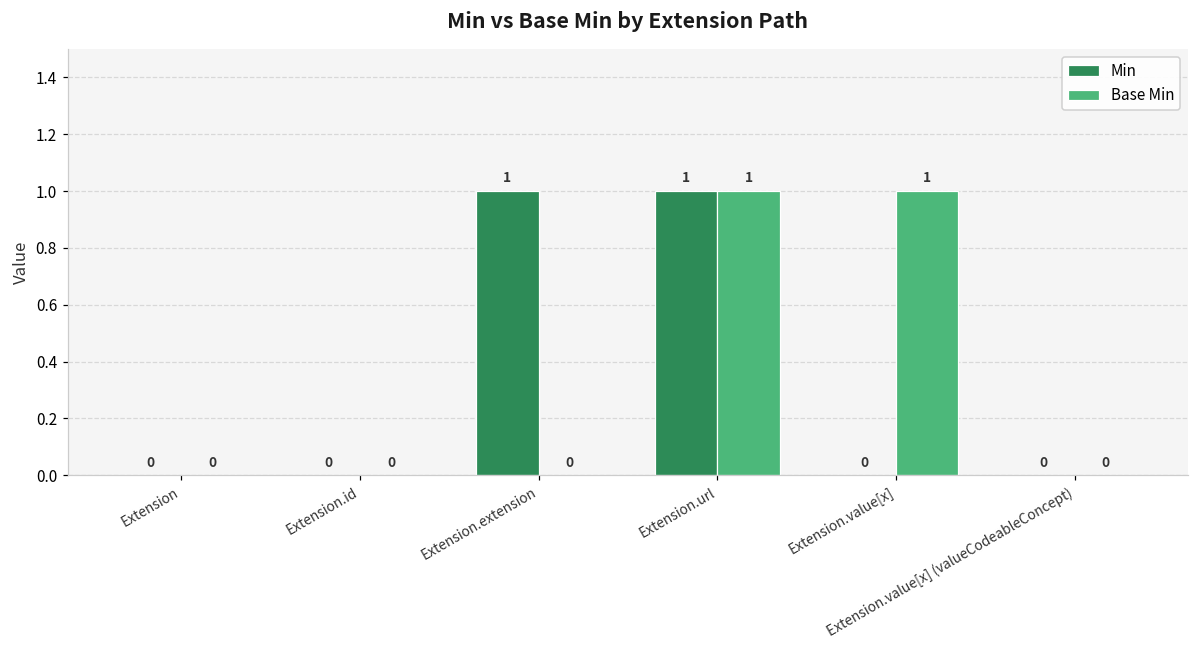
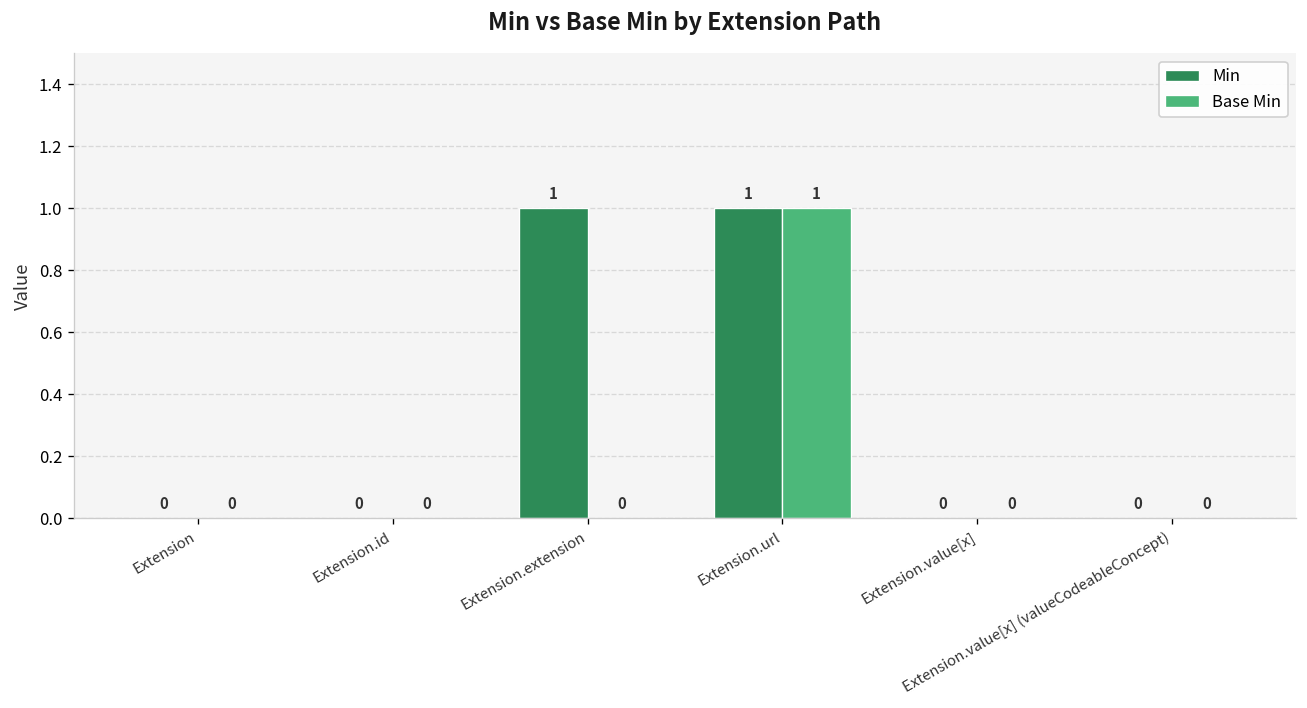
Base Min, Extension.value[x]: 1 -> 0
